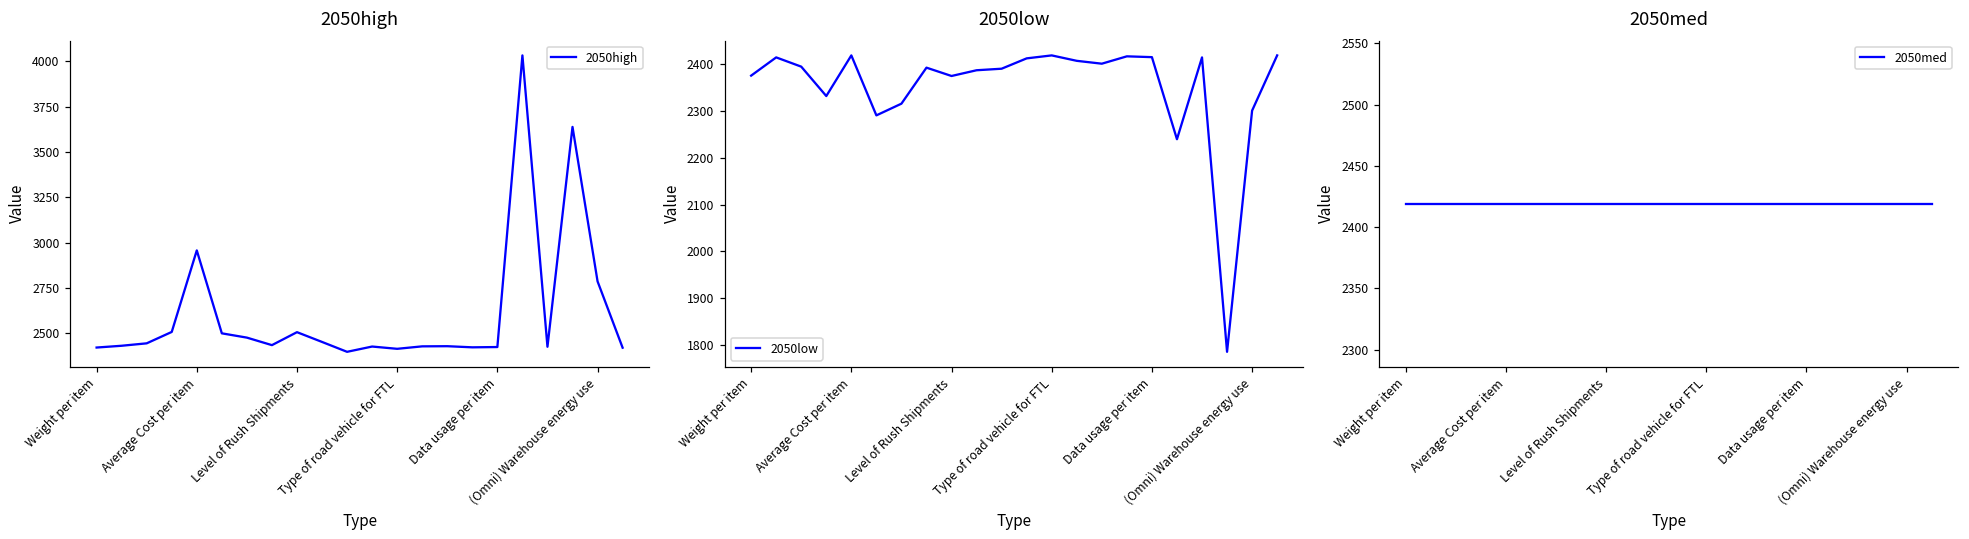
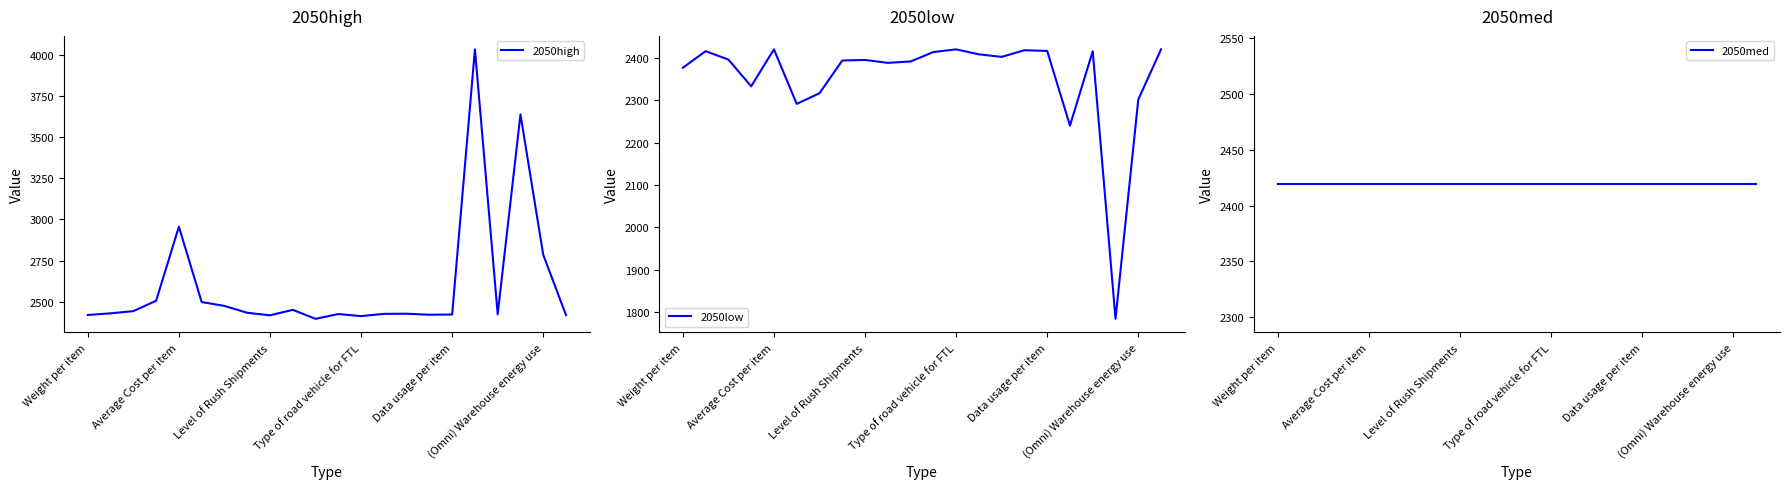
2050high, Level of Rush Shipments: 2500 -> 2420
2050low, Level of Rush Shipments: 2380 -> 2390
